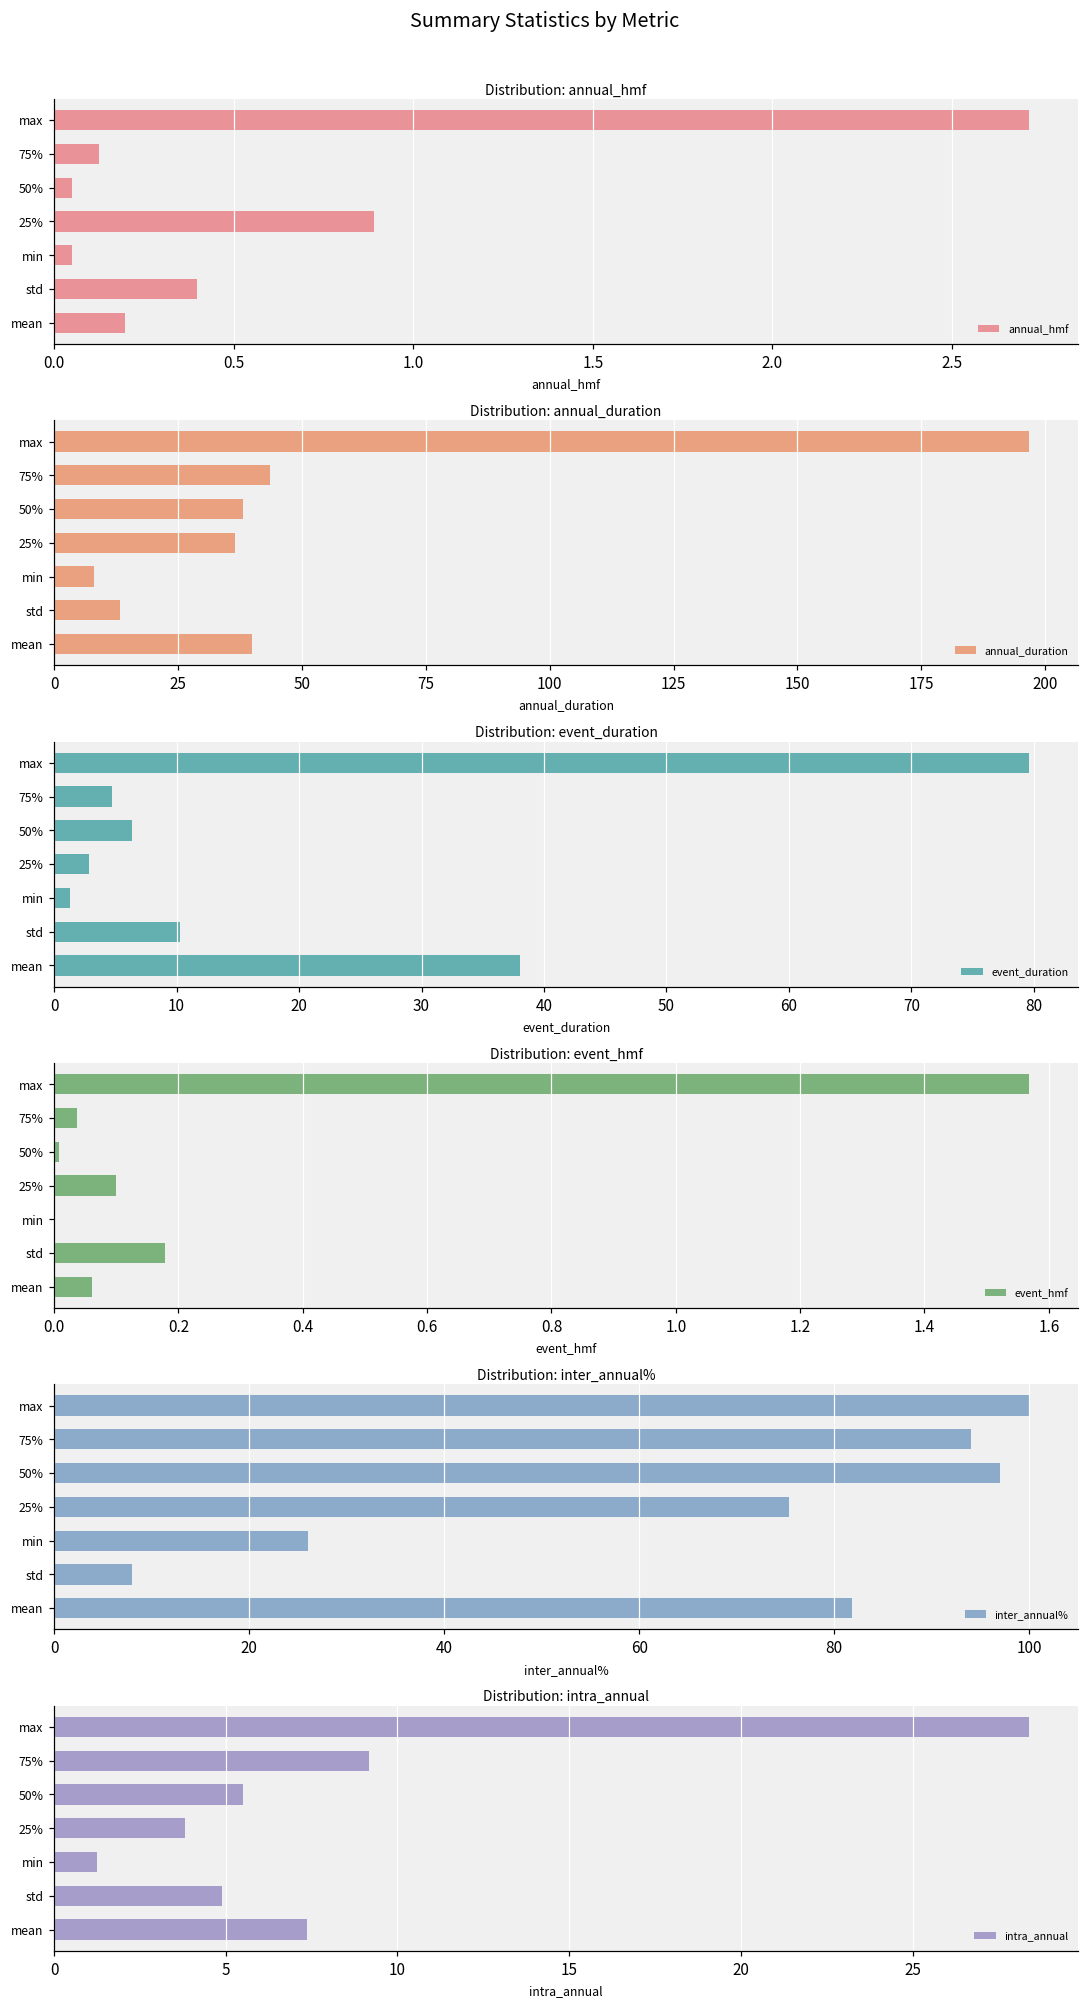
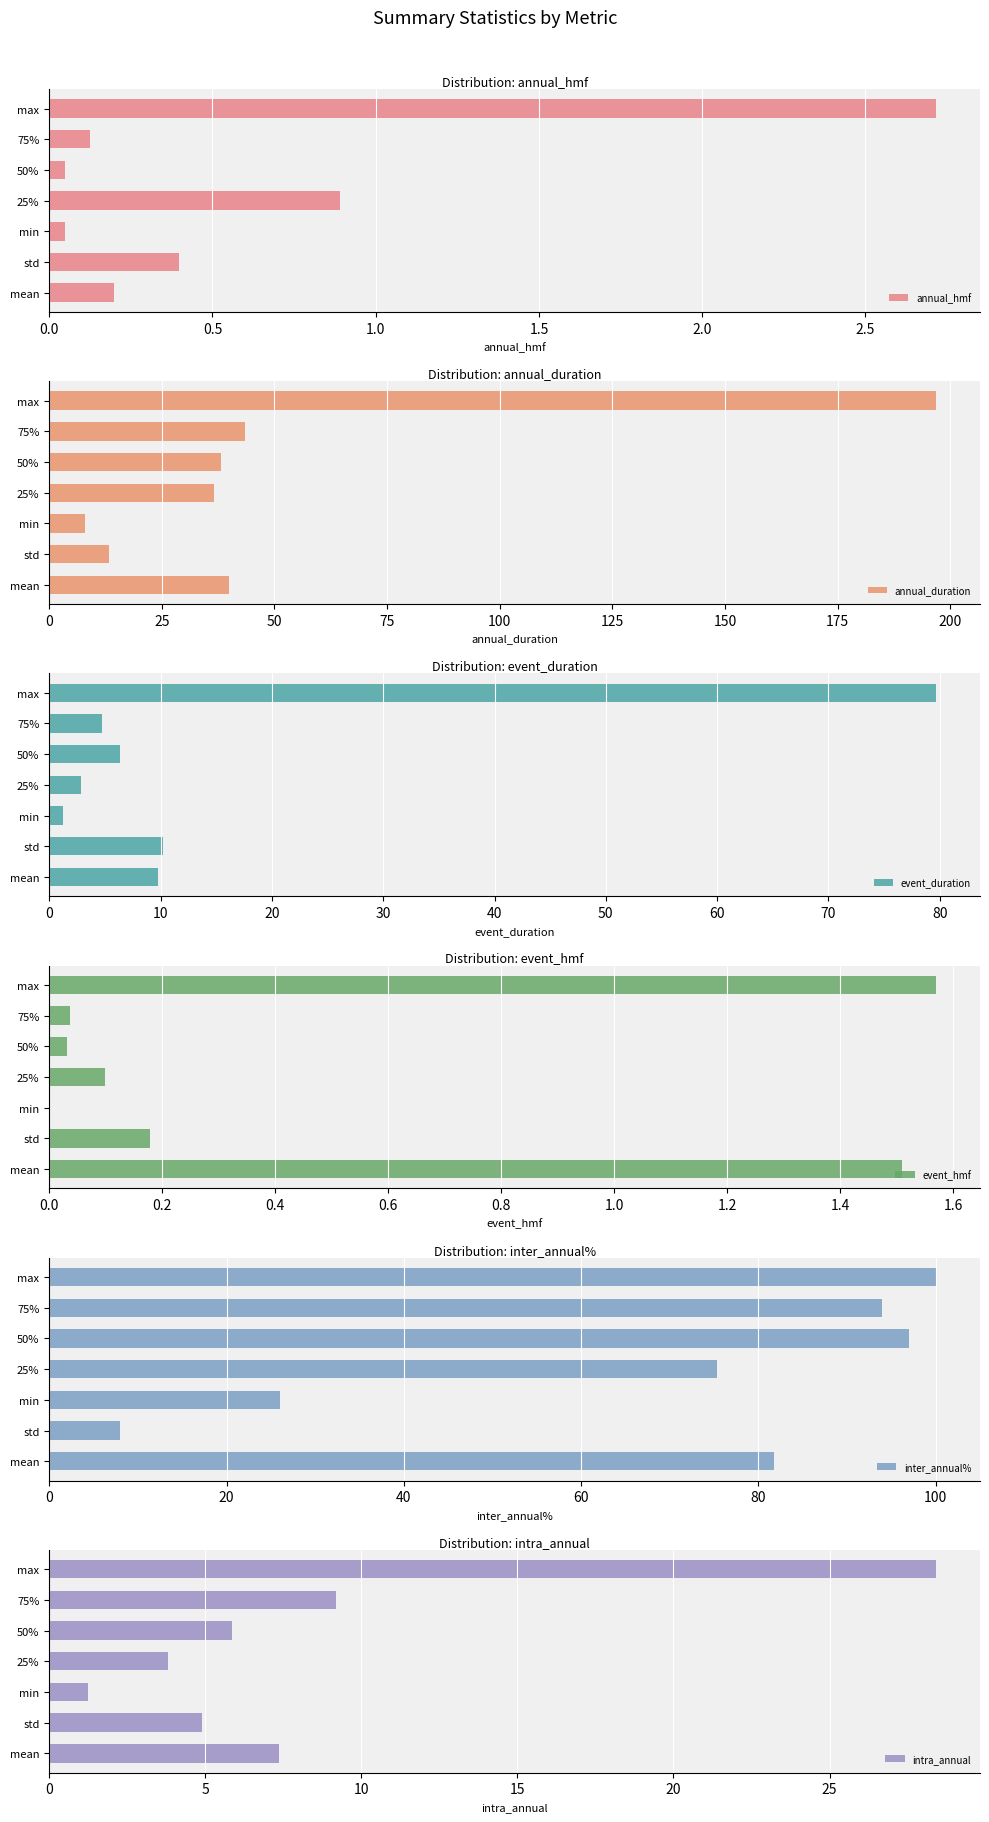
Distribution: event_duration, mean: 38.0 -> 9.8
Distribution: event_hmf, 50%: 0.01 -> 0.03
Distribution: event_hmf, mean: 0.06 -> 1.51
Distribution: intra_annual, 50%: 5.5 -> 5.8
